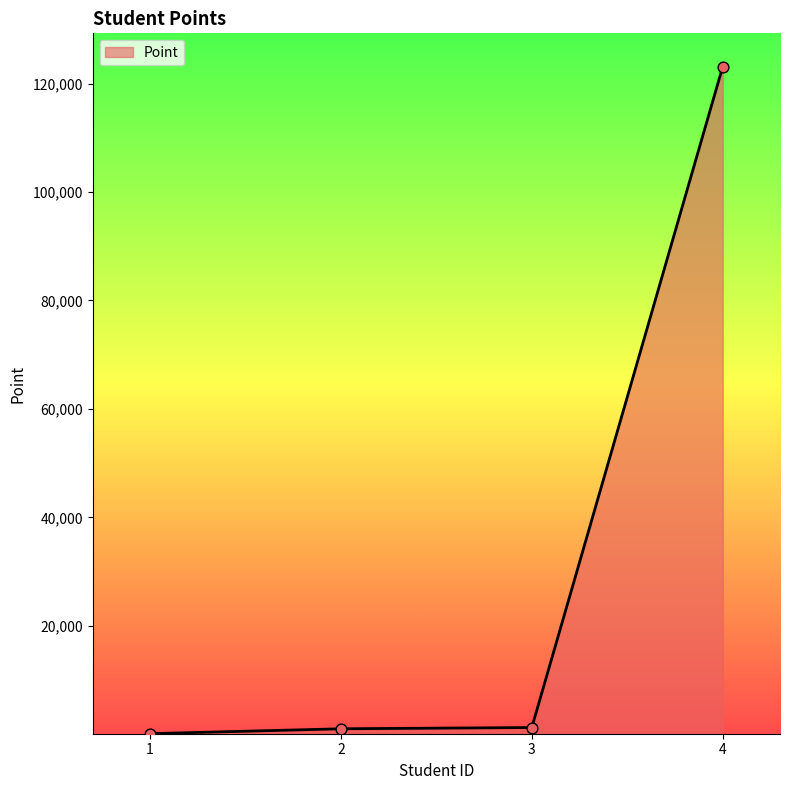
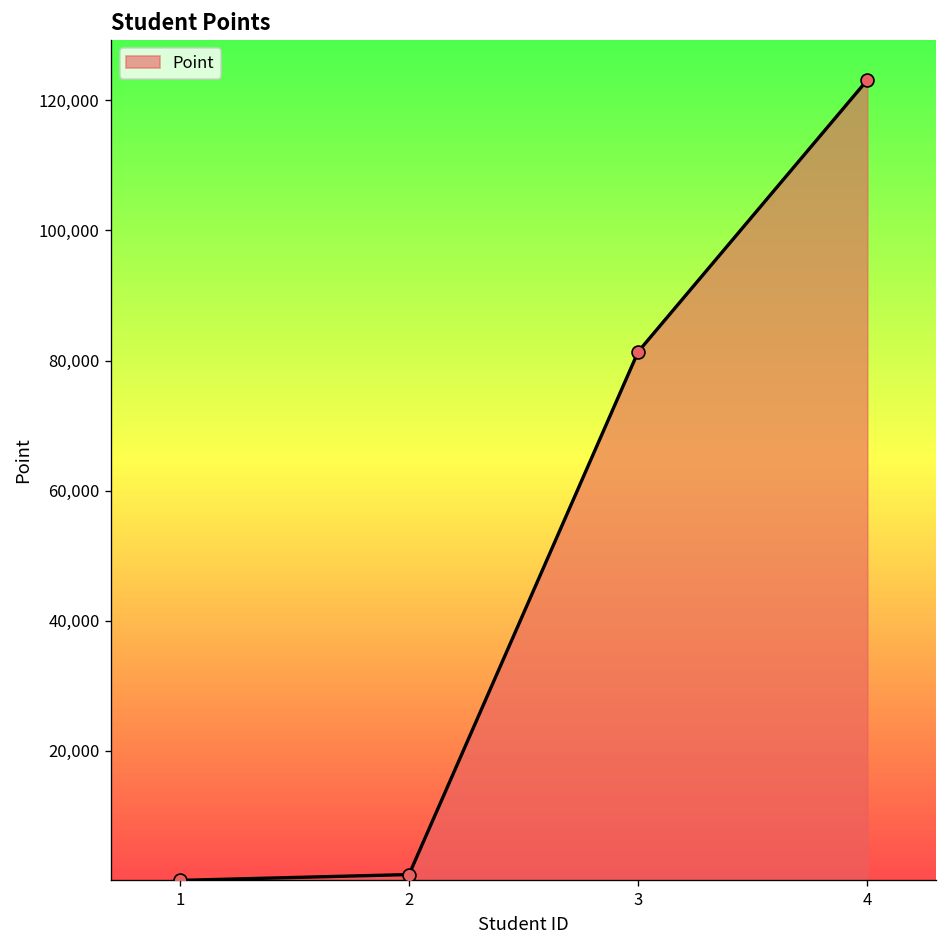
3: 1,000 -> 81,000
